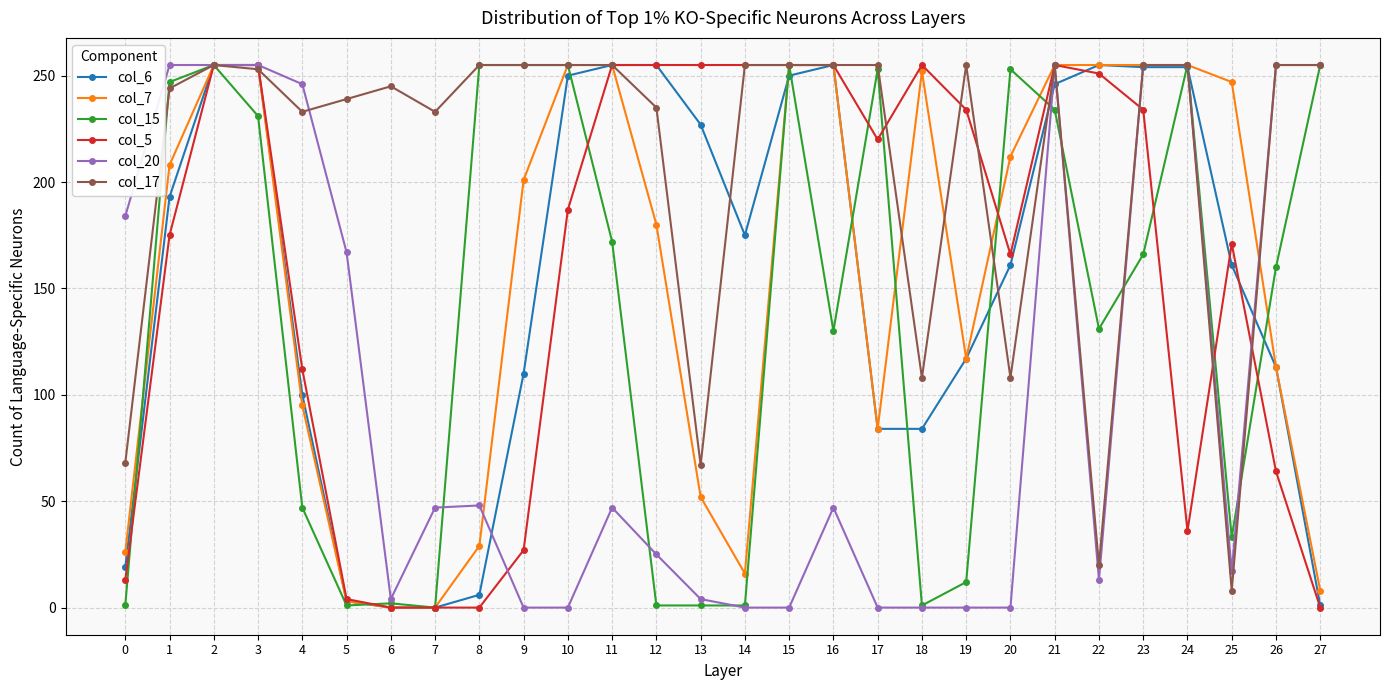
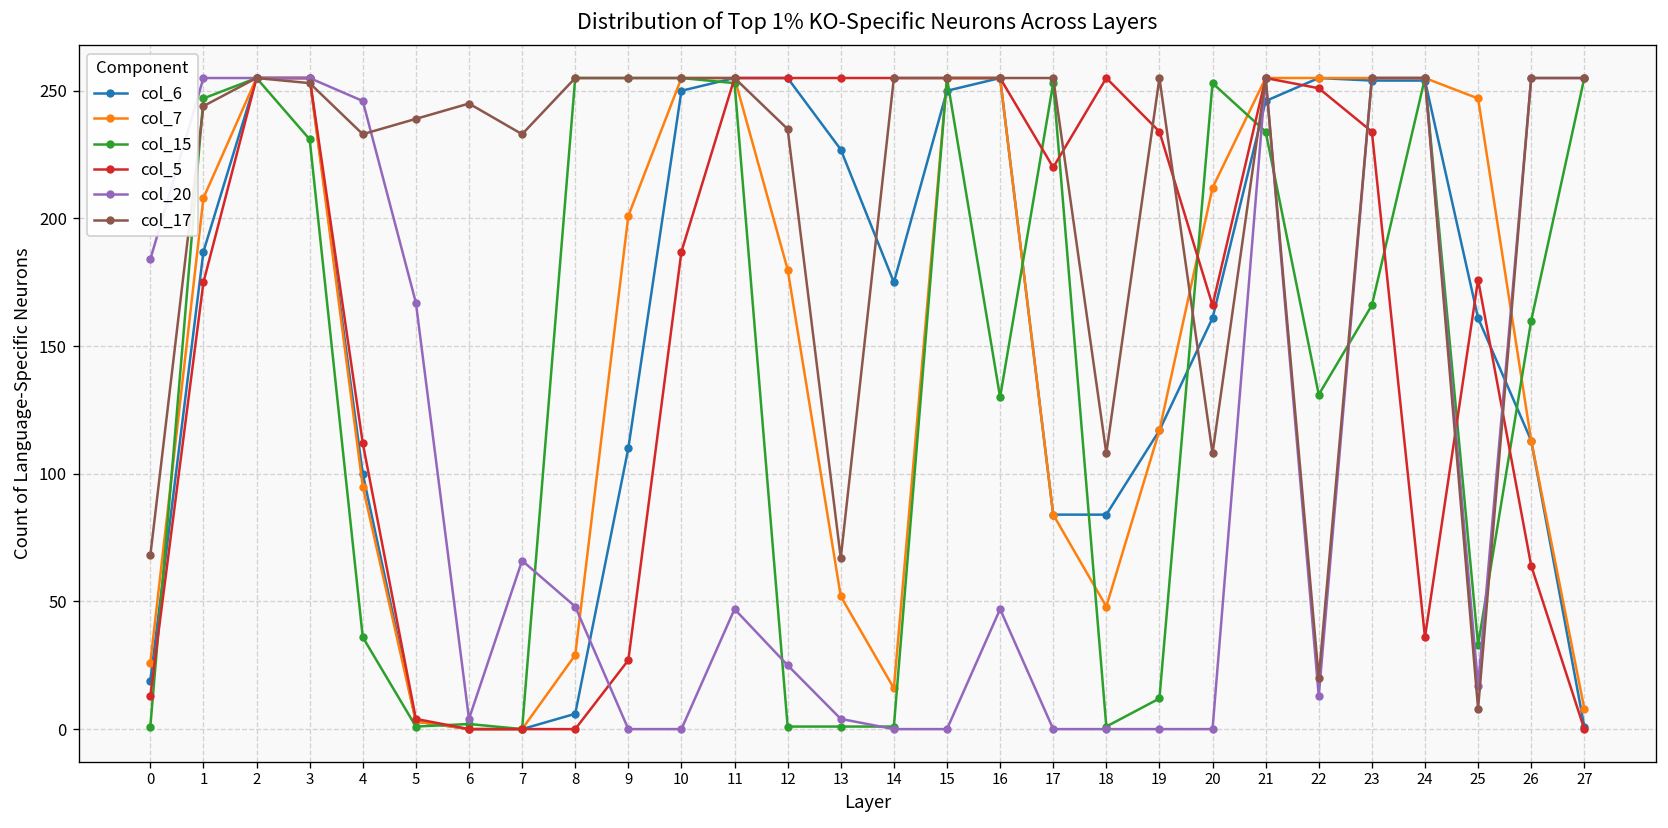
col_6, 1: 193 -> 187
col_15, 4: 47 -> 36
col_20, 7: 47 -> 66
col_15, 11: 172 -> 253
col_7, 18: 252 -> 48
col_5, 25: 171 -> 176
